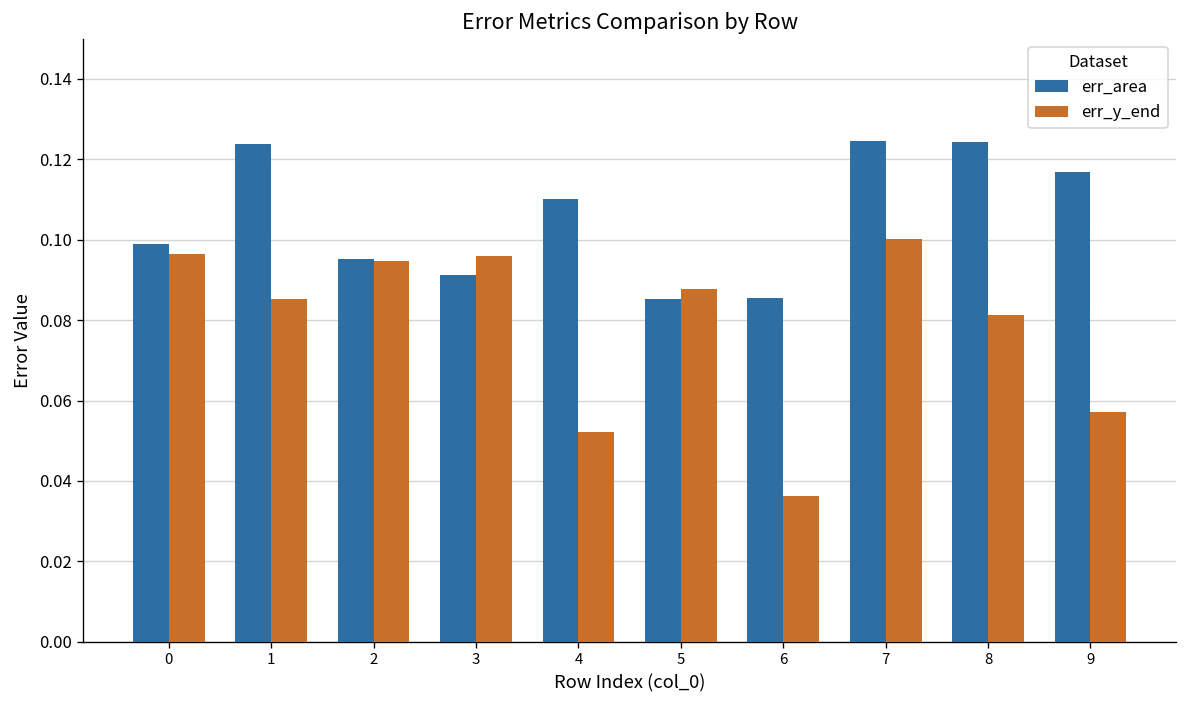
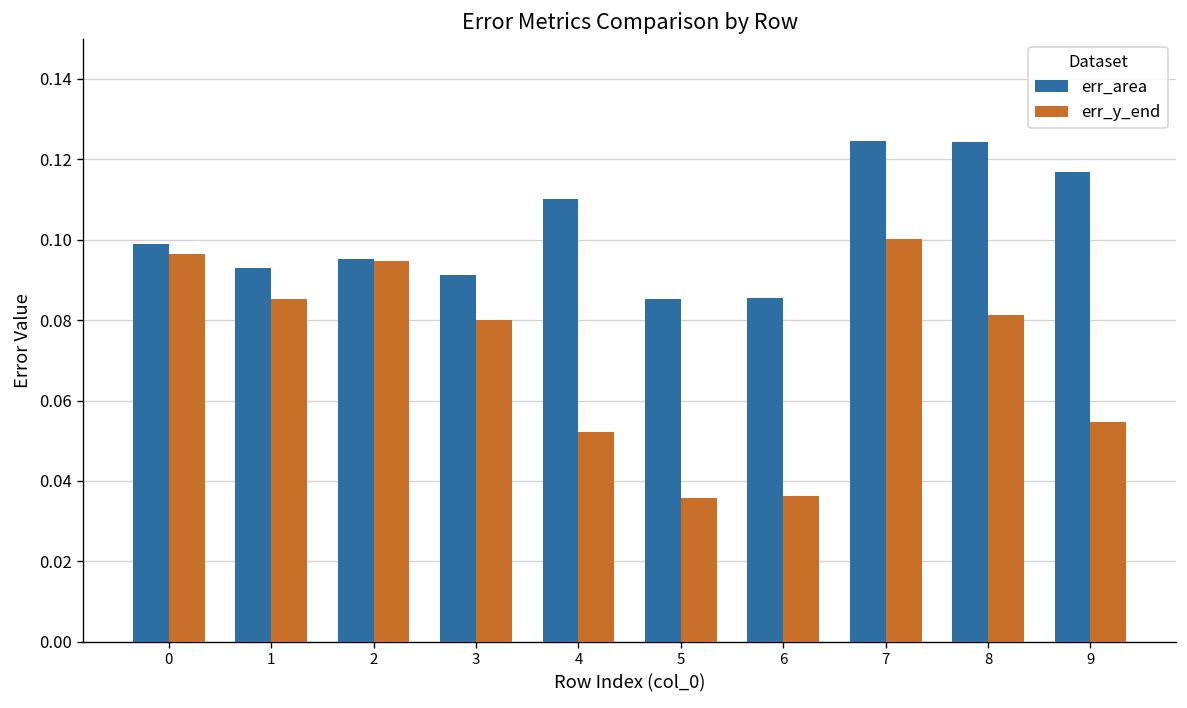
err_area, 1: 0.124 -> 0.093
err_y_end, 3: 0.096 -> 0.080
err_y_end, 5: 0.088 -> 0.036
err_y_end, 9: 0.057 -> 0.055
